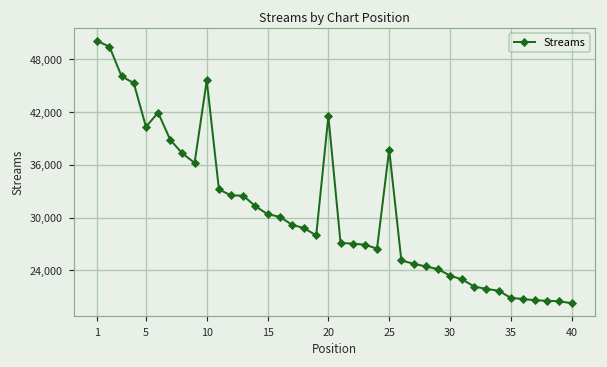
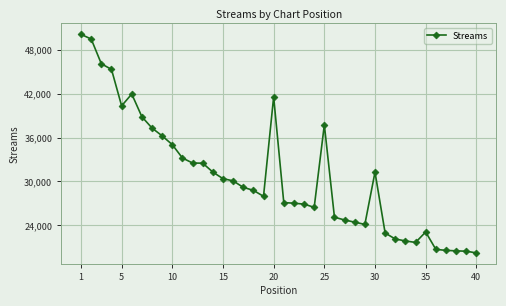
10: 46,000 -> 35,000
30: 23,000 -> 31,000
35: 21,000 -> 23,000
